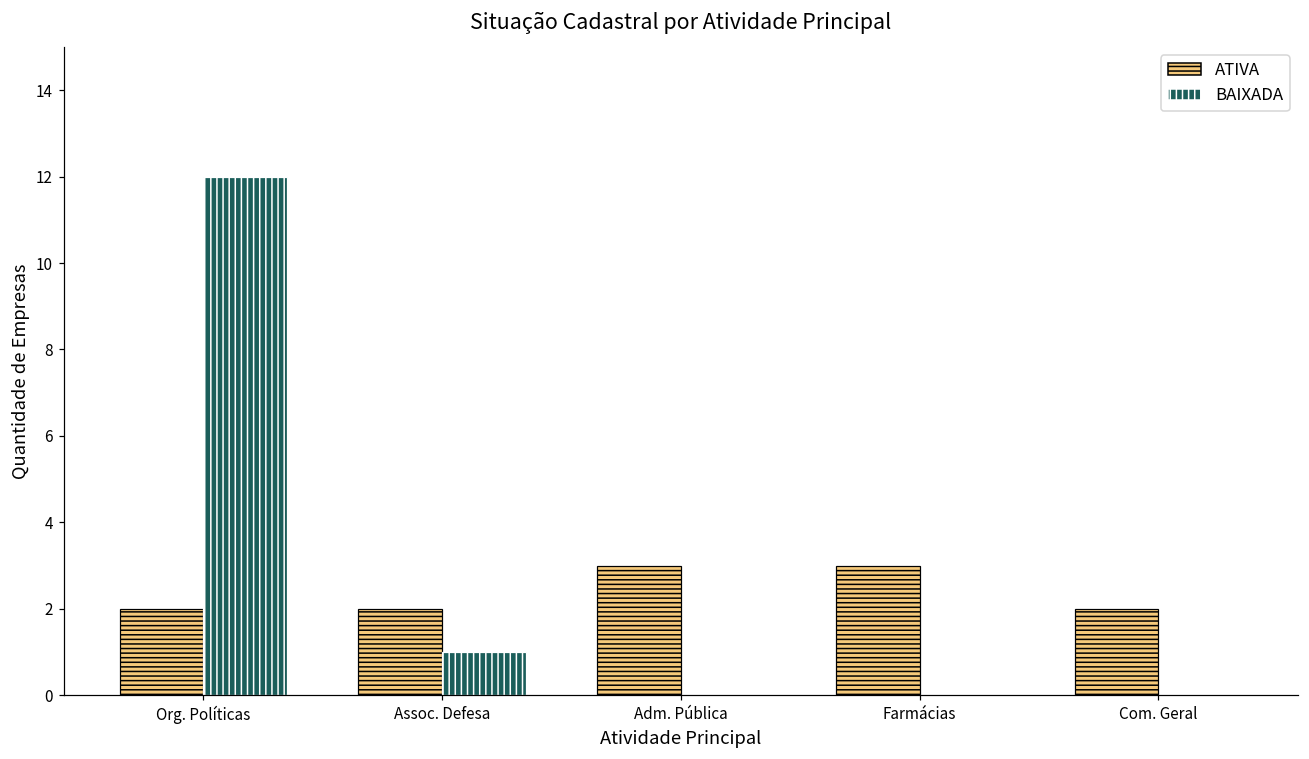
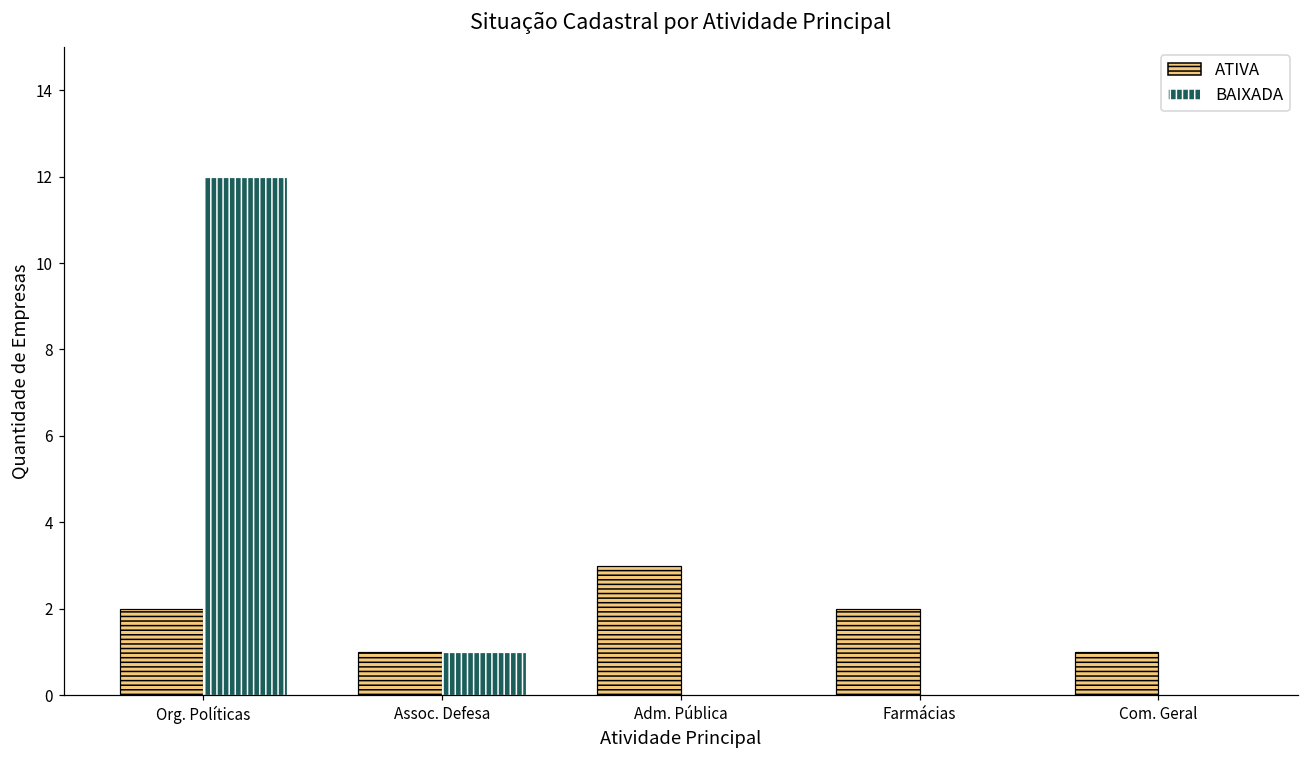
ATIVA, Assoc. Defesa: 2 -> 1
ATIVA, Farmácias: 3 -> 2
ATIVA, Com. Geral: 2 -> 1
